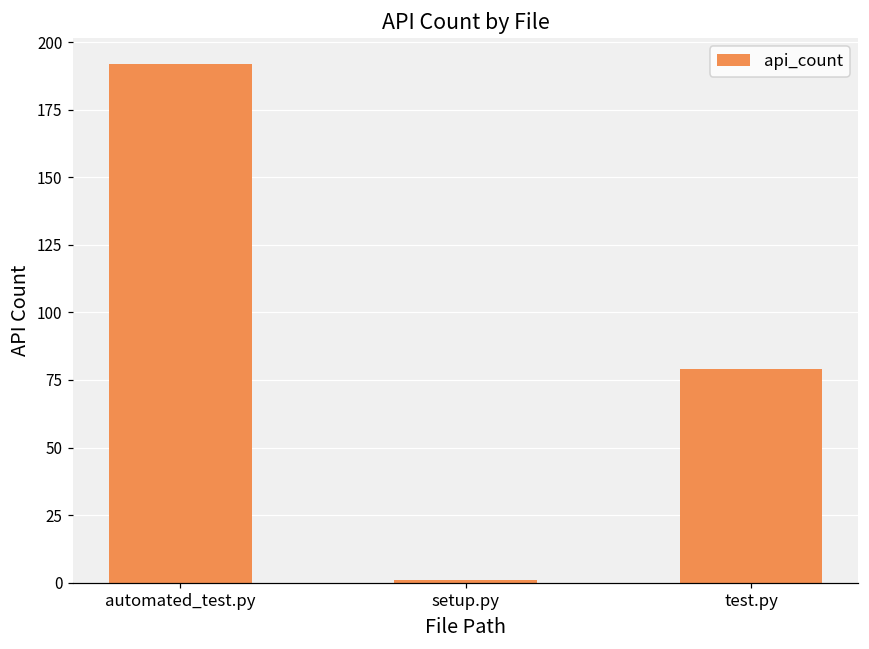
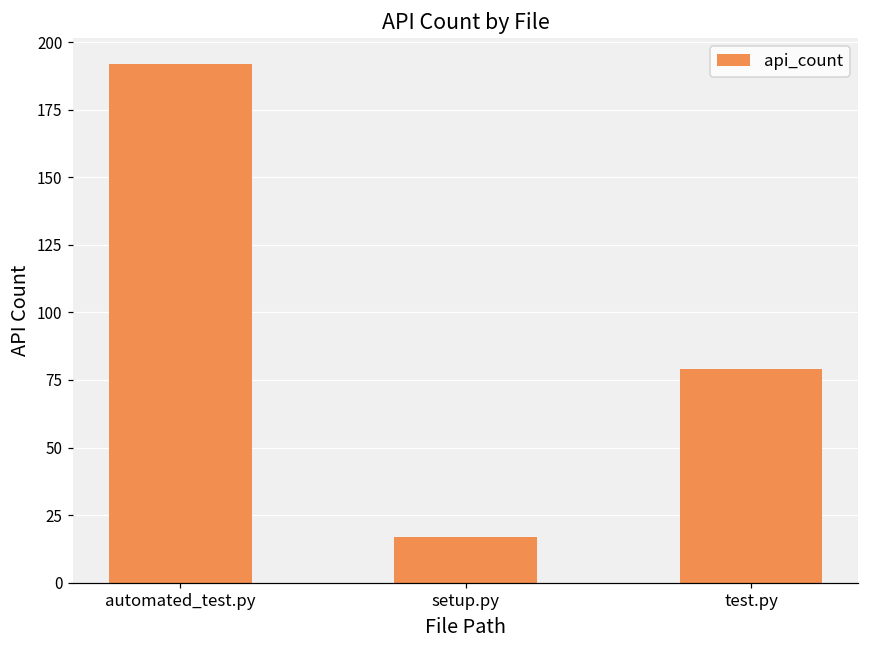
setup.py: 1 -> 17
